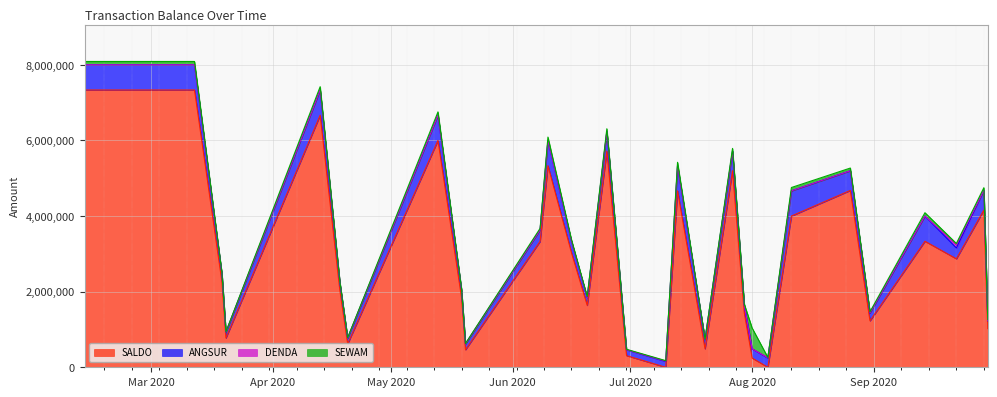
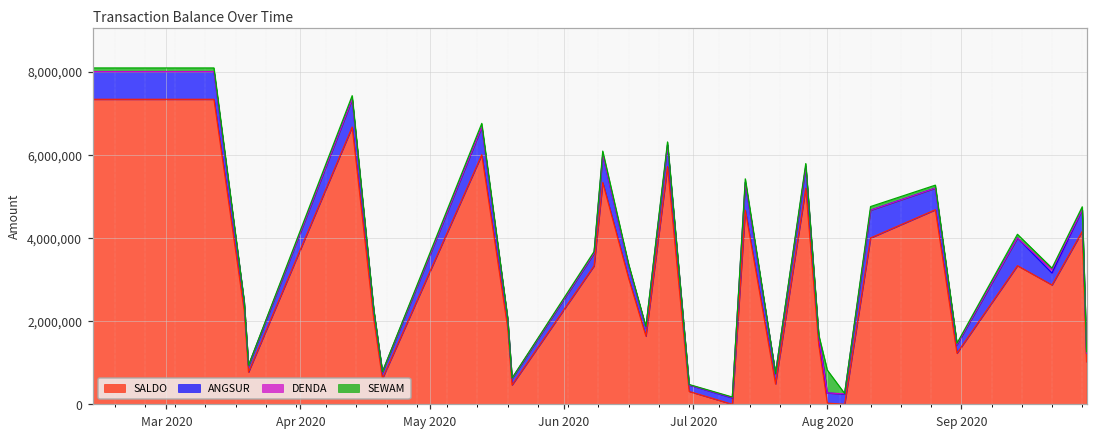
SALDO, Aug 2020: 200,000 -> 0
